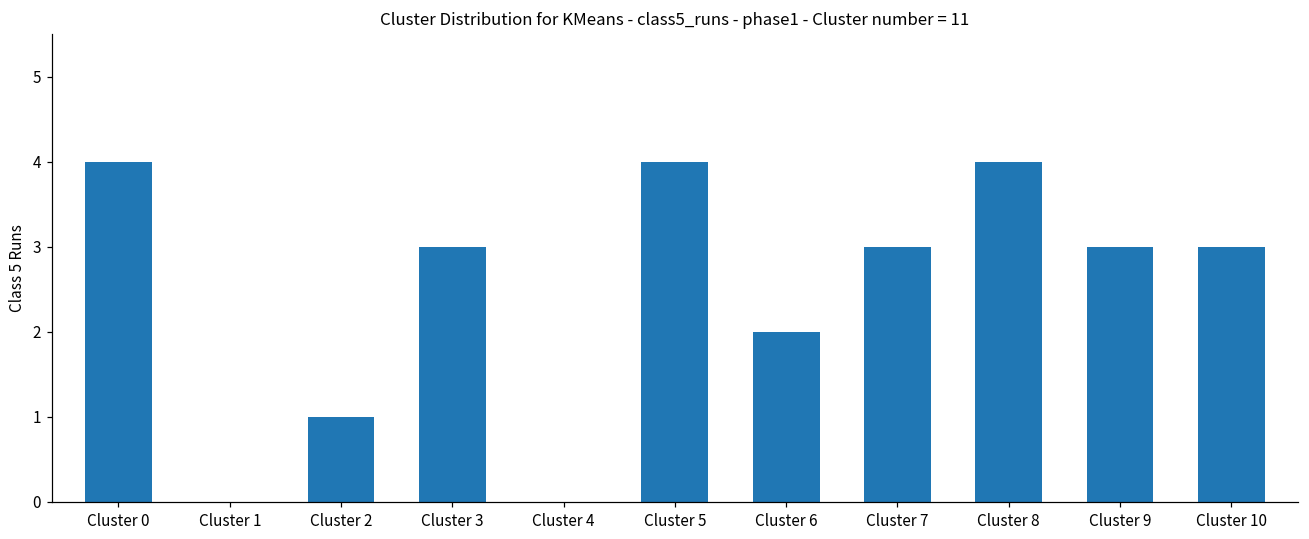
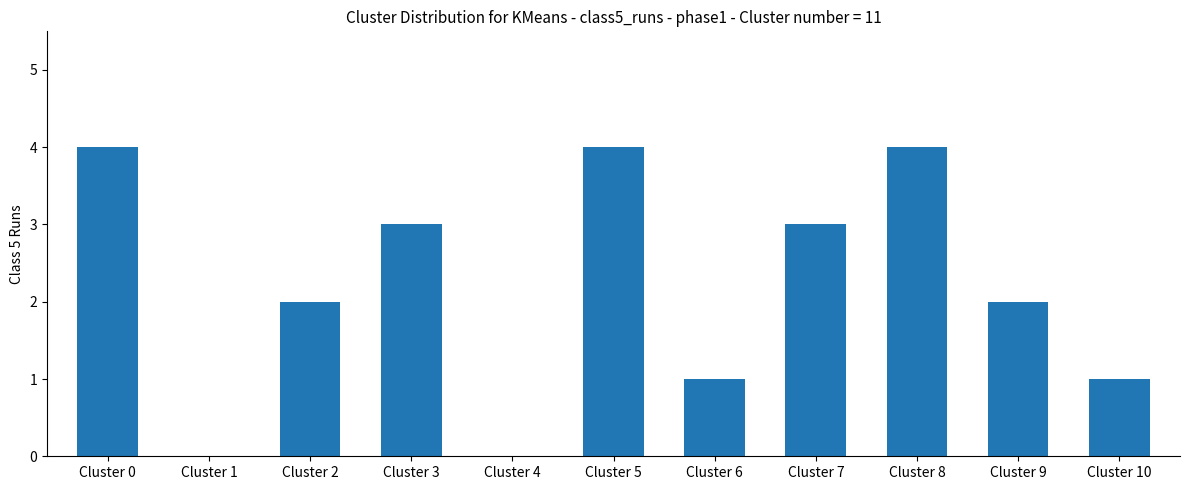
Cluster 2: 1 -> 2
Cluster 6: 2 -> 1
Cluster 9: 3 -> 2
Cluster 10: 3 -> 1
